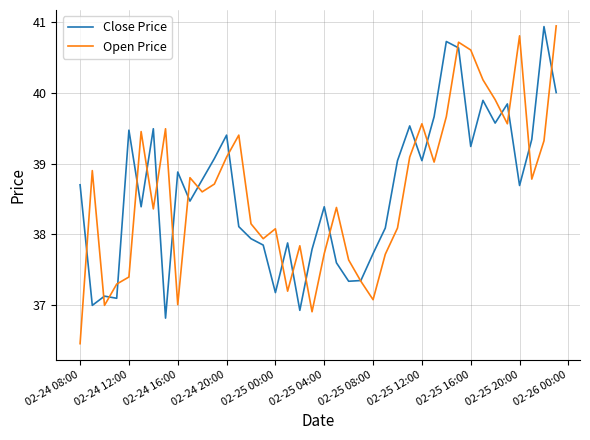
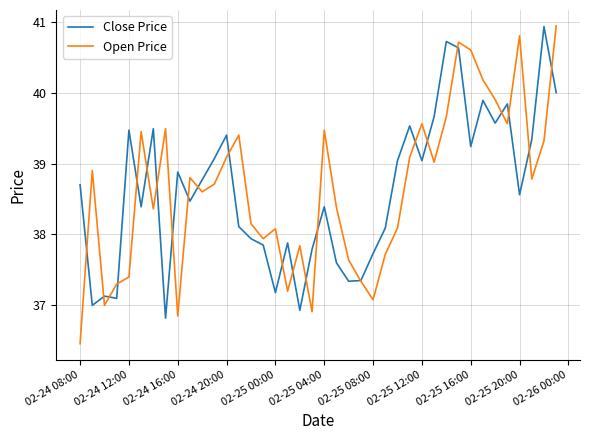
Open Price, 02-24 16:00: 37.0 -> 36.9
Open Price, 02-25 04:00: 37.7 -> 39.5
Close Price, 02-25 20:00: 38.7 -> 38.6
